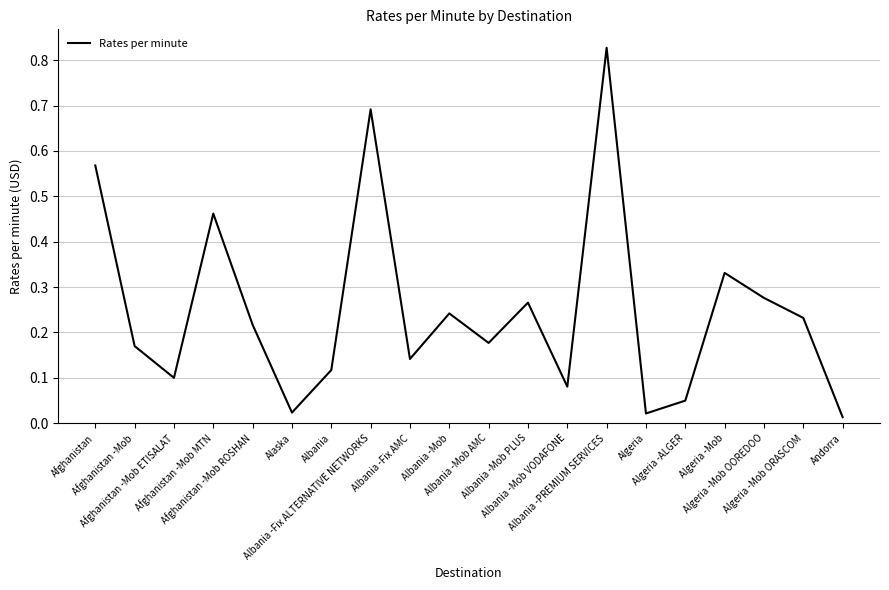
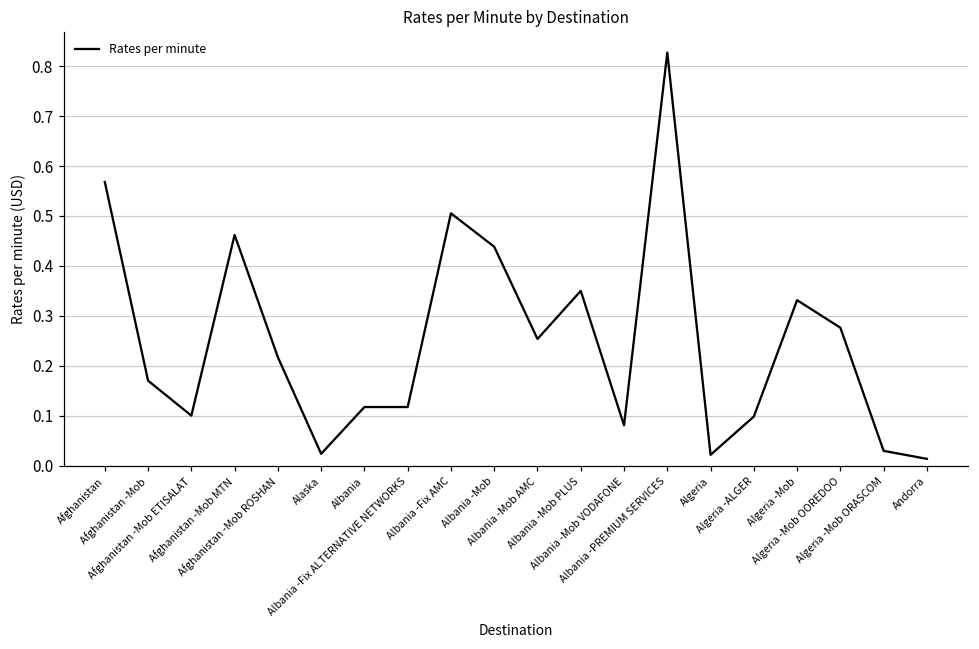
Albania -Fix ALTERNATIVE NETWORKS: 0.69 -> 0.12
Albania -Fix AMC: 0.14 -> 0.51
Albania -Mob: 0.24 -> 0.44
Albania -Mob AMC: 0.18 -> 0.25
Albania -Mob PLUS: 0.27 -> 0.35
Algeria -ALGER: 0.05 -> 0.10
Algeria -Mob ORASCOM: 0.23 -> 0.03
